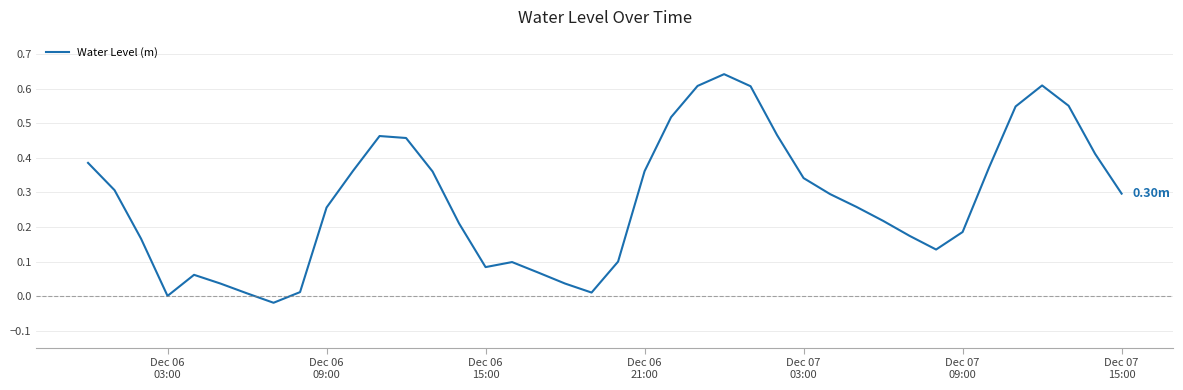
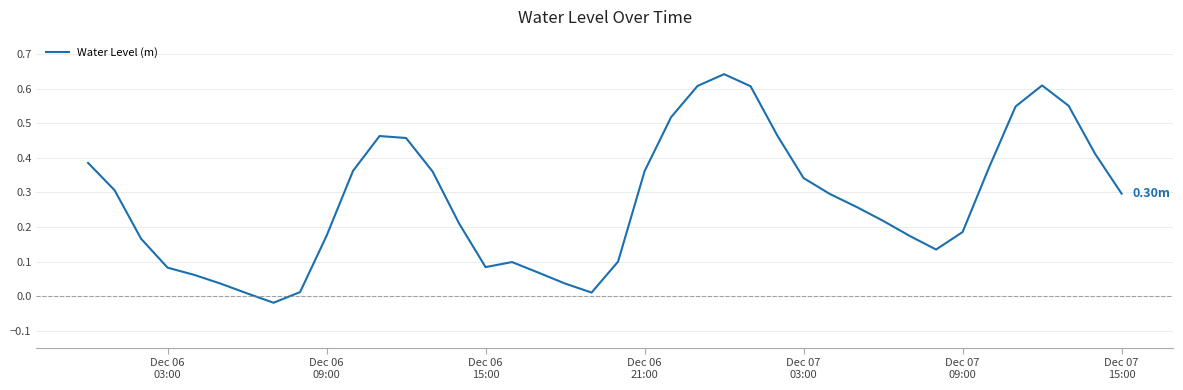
Dec 06 03:00: 0.00 -> 0.08
Dec 06 09:00: 0.26 -> 0.17
